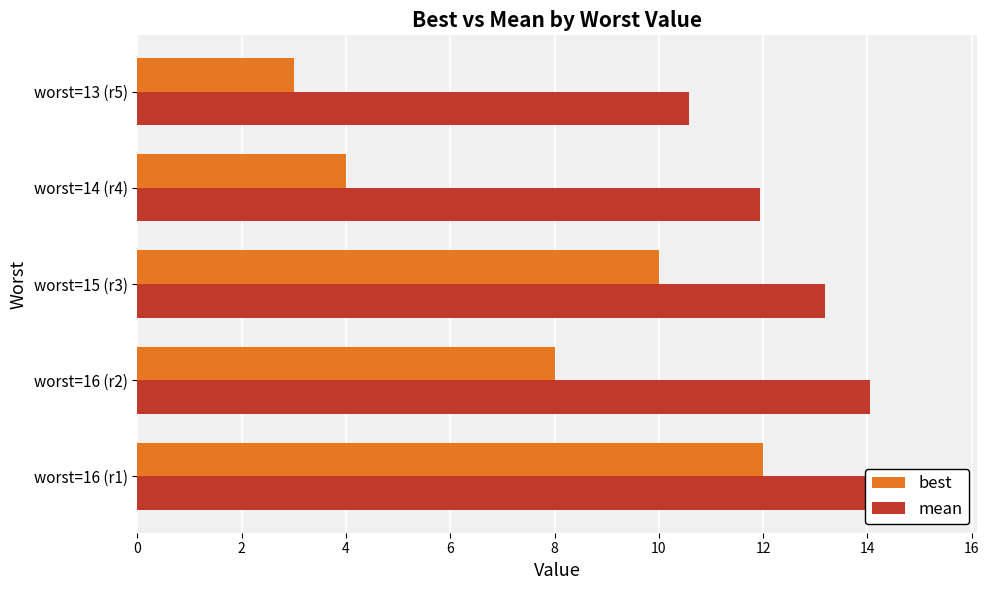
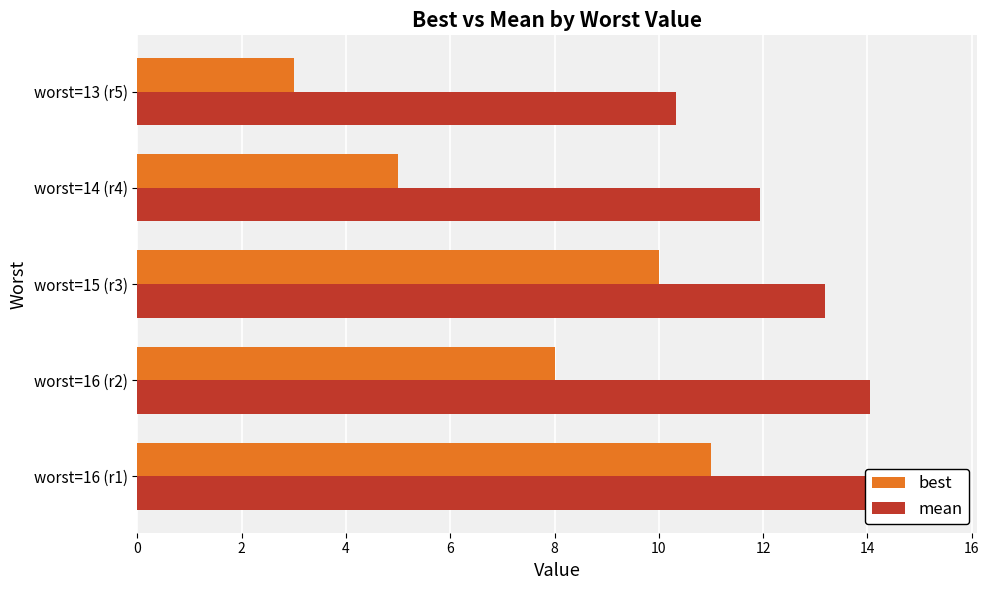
mean, worst=13 (r5): 10.6 -> 10.3
best, worst=14 (r4): 4 -> 5
best, worst=16 (r1): 12 -> 11
